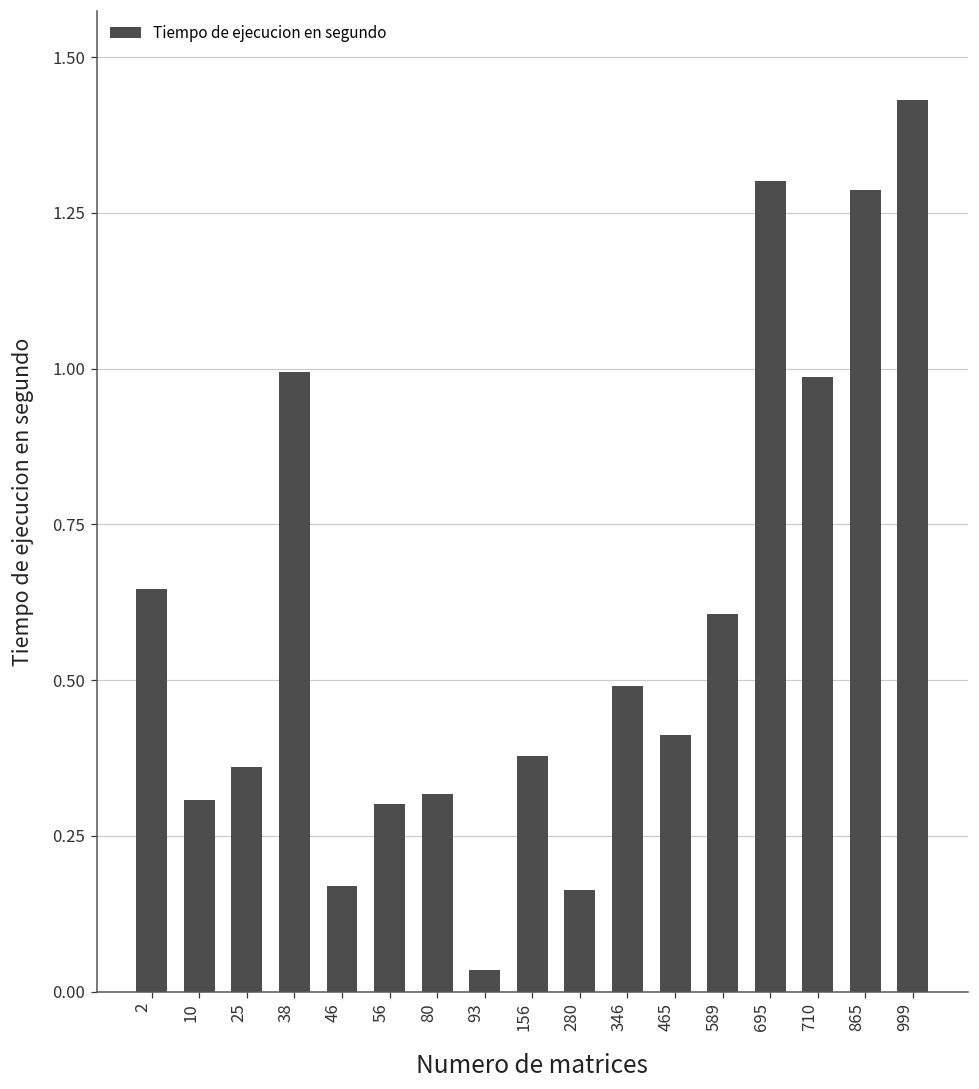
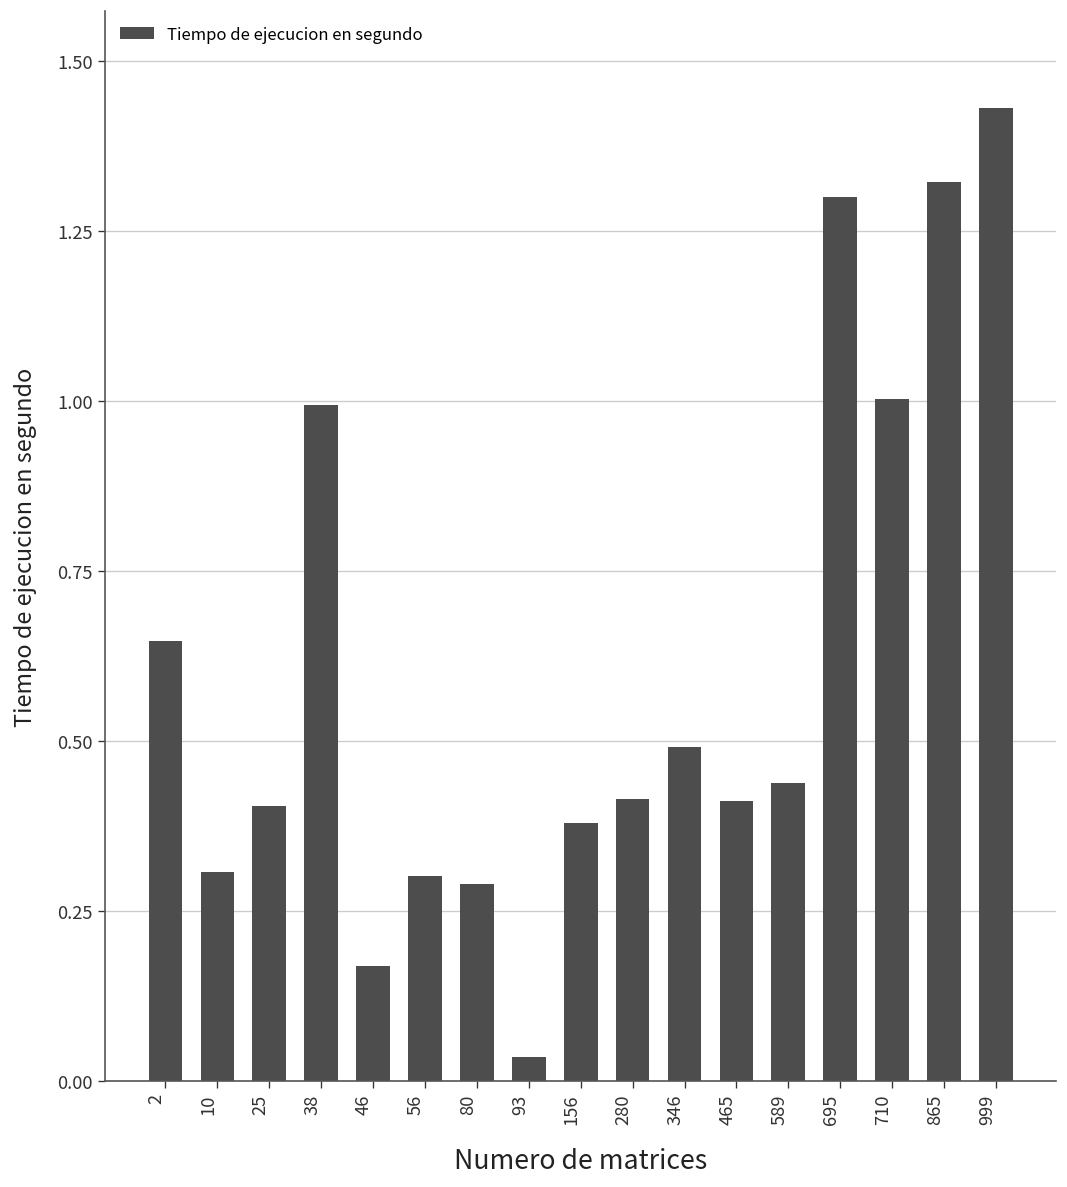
25: 0.36 -> 0.40
80: 0.32 -> 0.29
280: 0.16 -> 0.41
589: 0.61 -> 0.44
710: 0.99 -> 1.00
865: 1.29 -> 1.32
